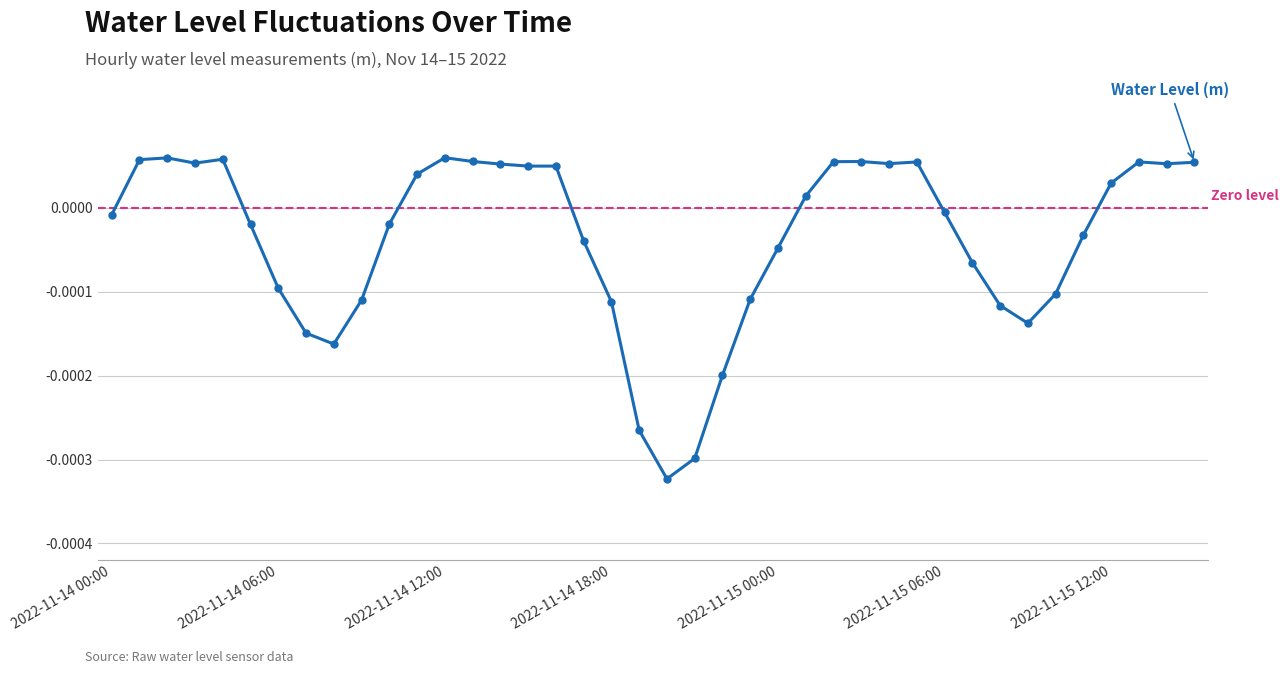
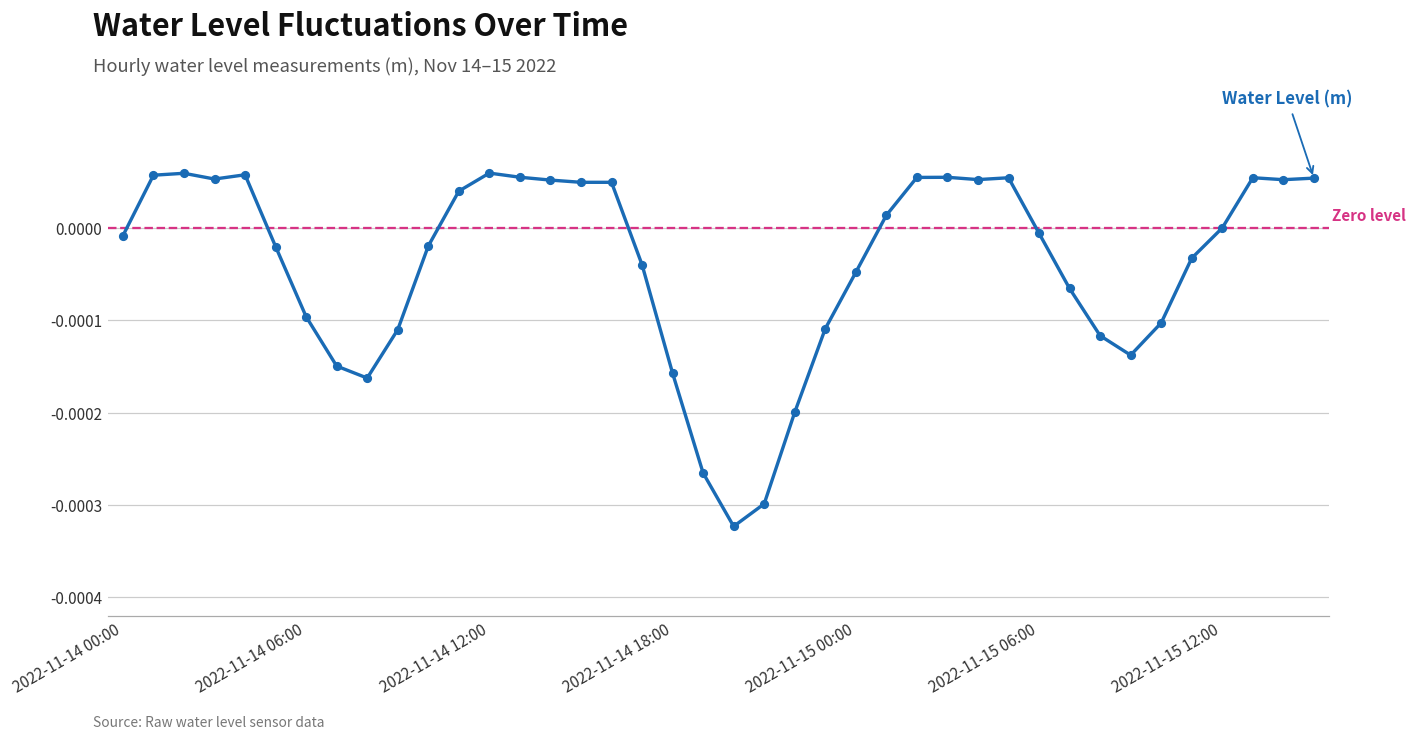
2022-11-14 18:00: -0.00011 -> -0.00016
2022-11-15 12:00: 0.00003 -> 0.00000
